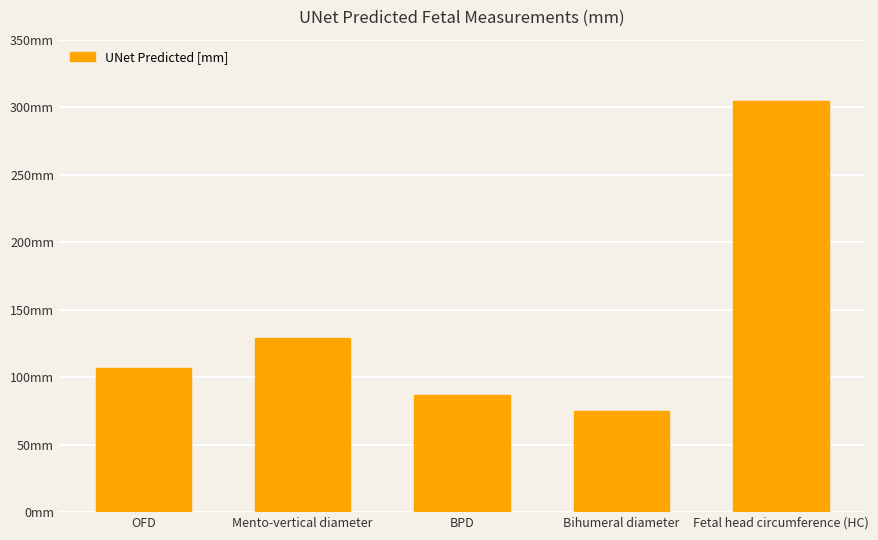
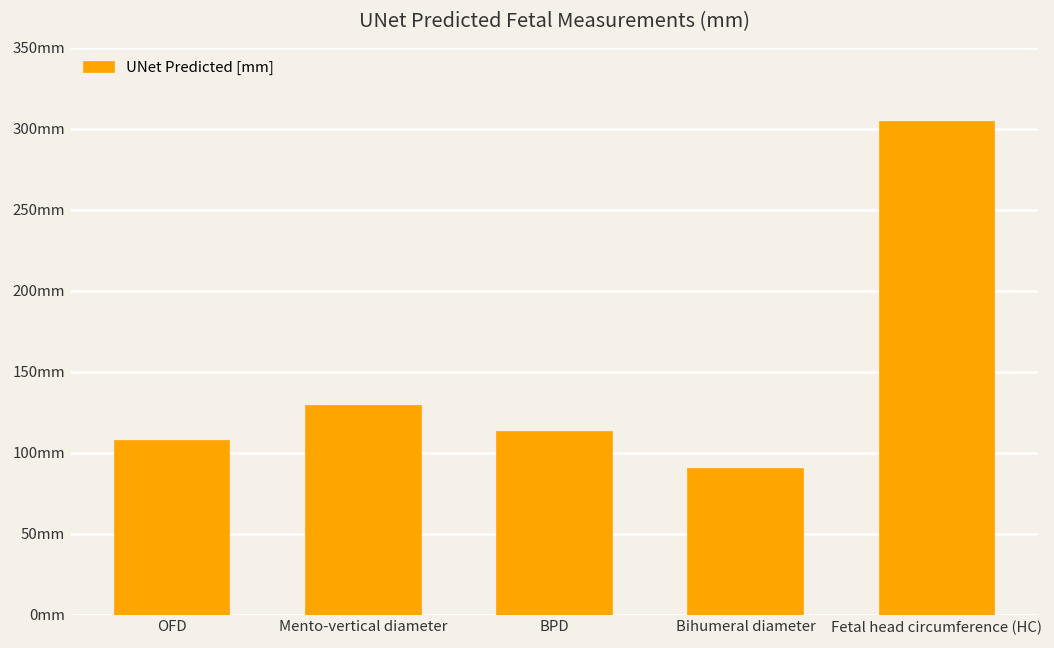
BPD: 87mm -> 113mm
Bihumeral diameter: 75mm -> 90mm
